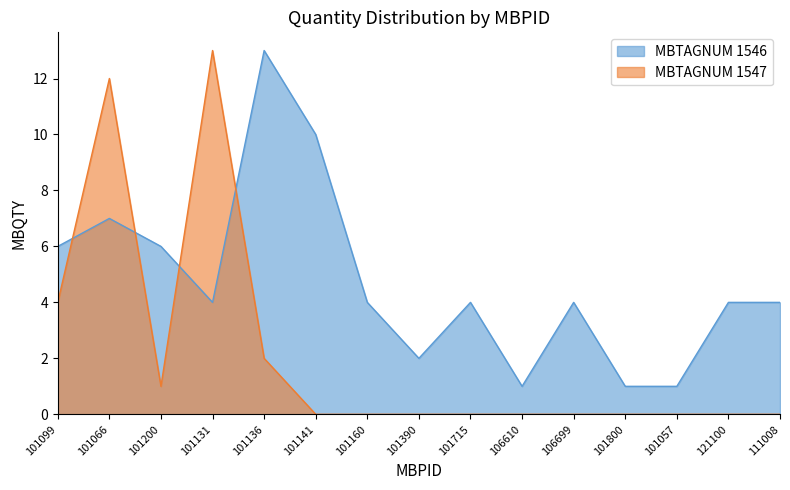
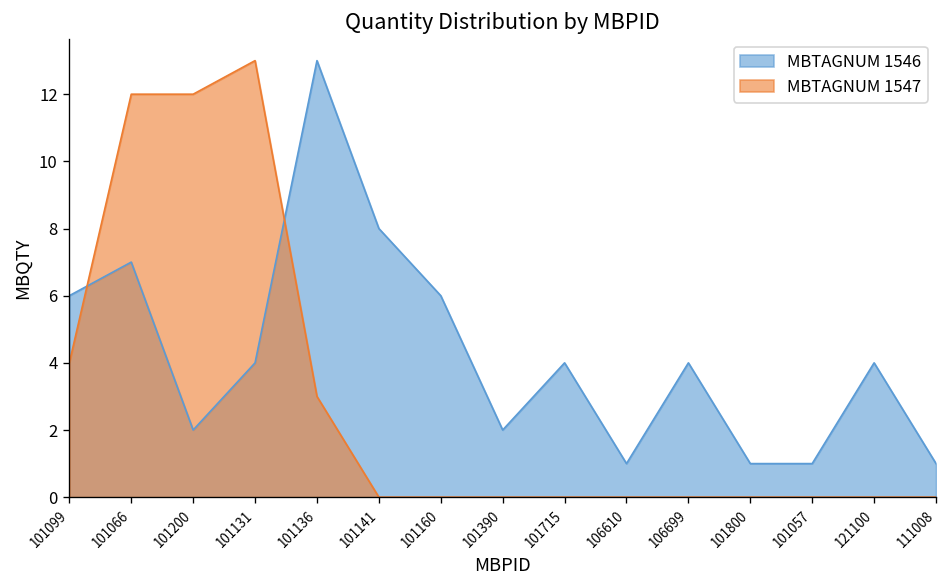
MBTAGNUM 1546, 101200: 6 -> 2
MBTAGNUM 1547, 101200: 1 -> 12
MBTAGNUM 1547, 101136: 2 -> 3
MBTAGNUM 1546, 101141: 10 -> 8
MBTAGNUM 1546, 101160: 4 -> 6
MBTAGNUM 1546, 111008: 4 -> 1
